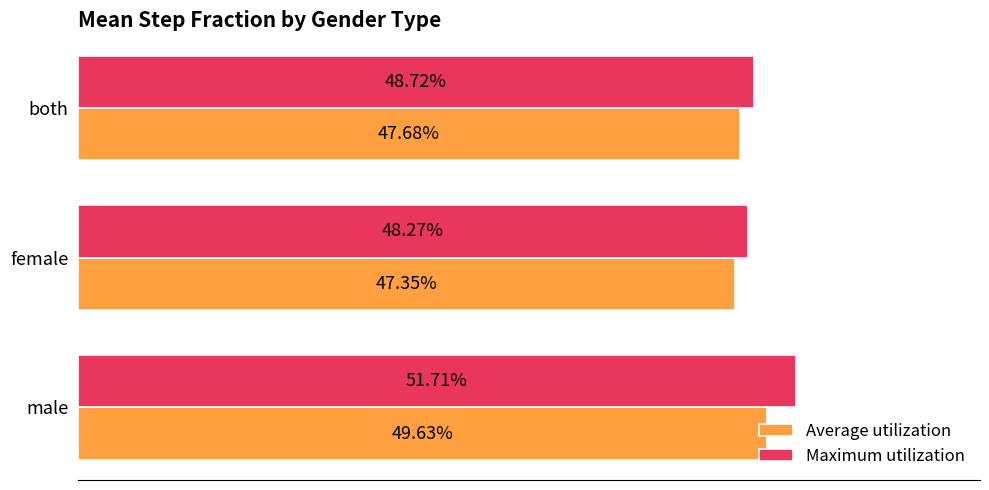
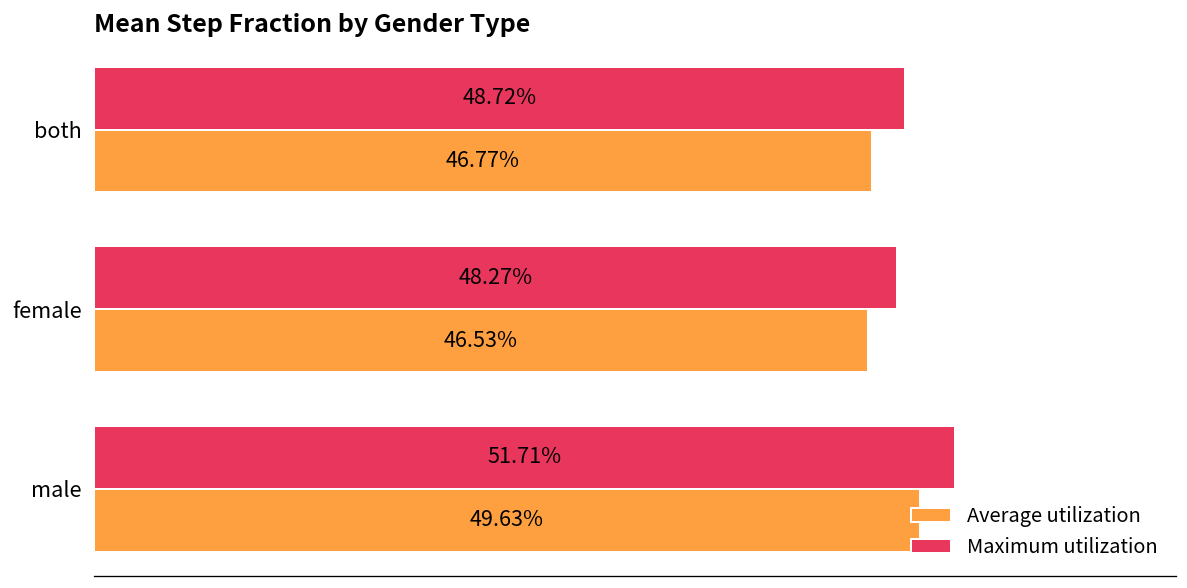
Average utilization, both: 47.68% -> 46.77%
Average utilization, female: 47.35% -> 46.53%
